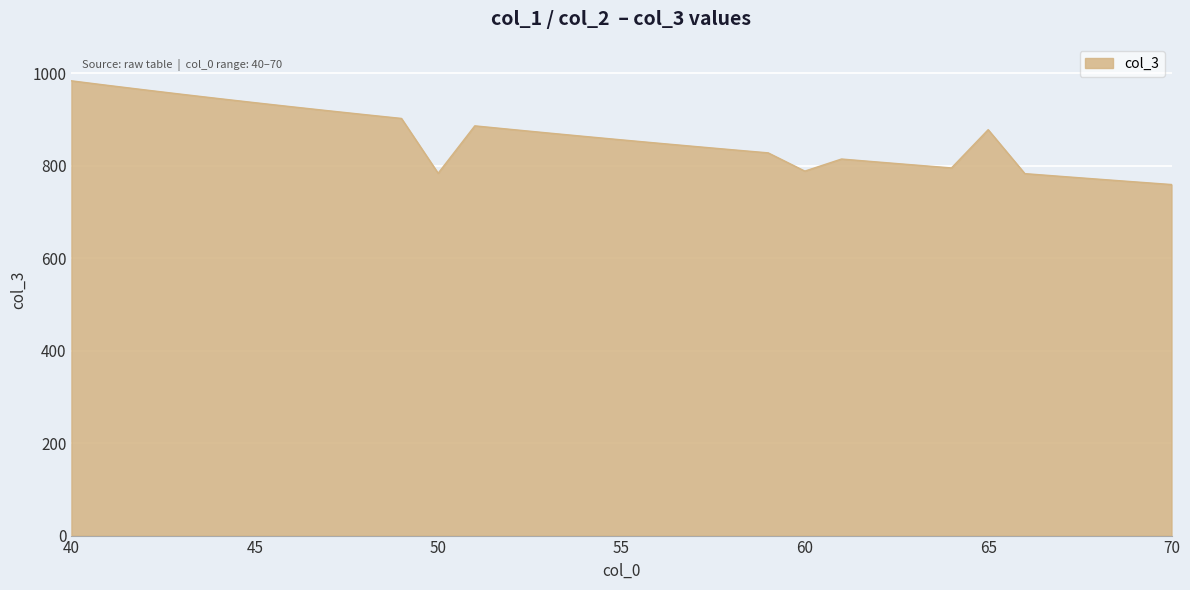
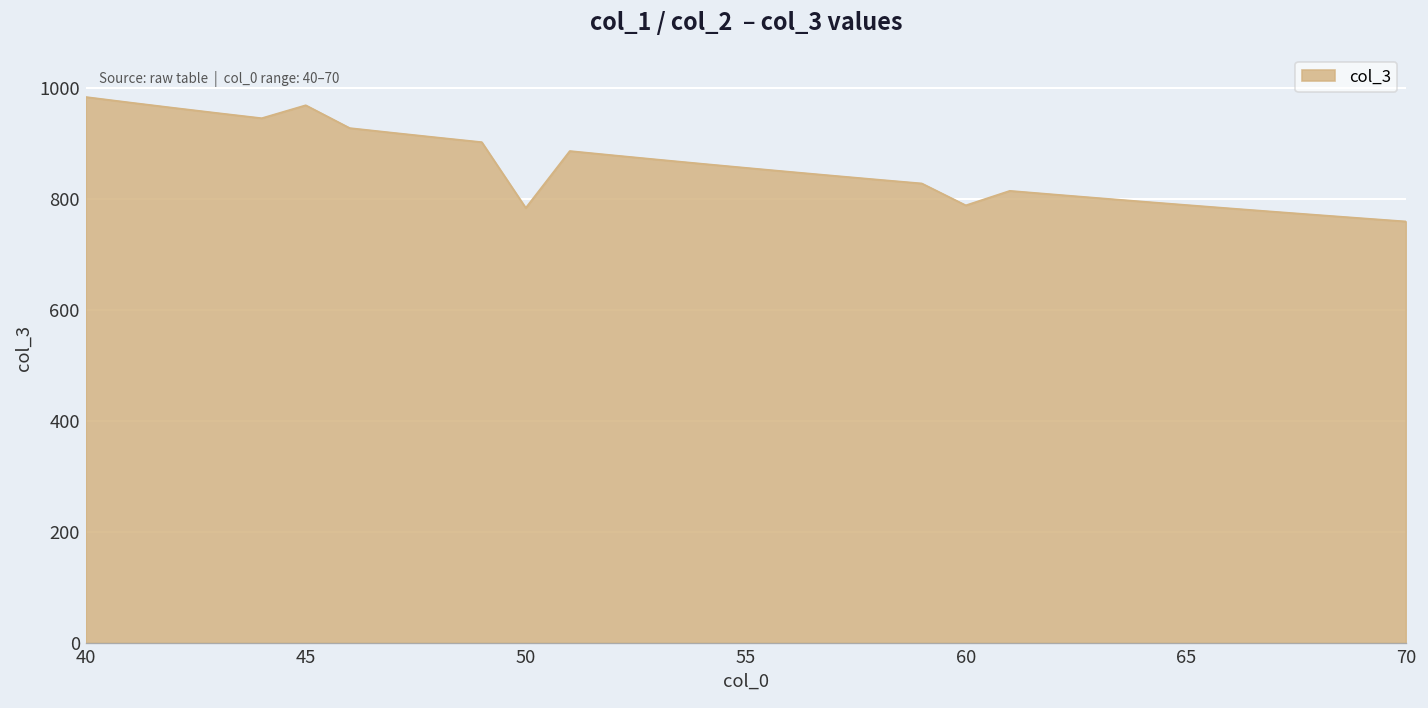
45: 940 -> 970
65: 880 -> 790
